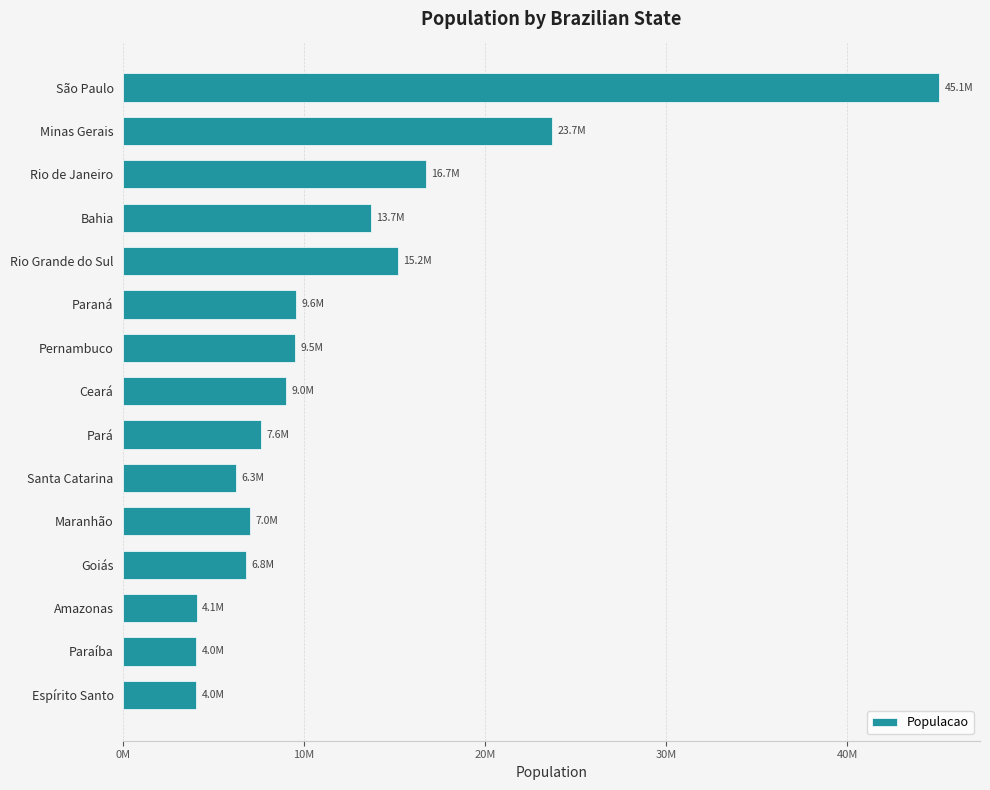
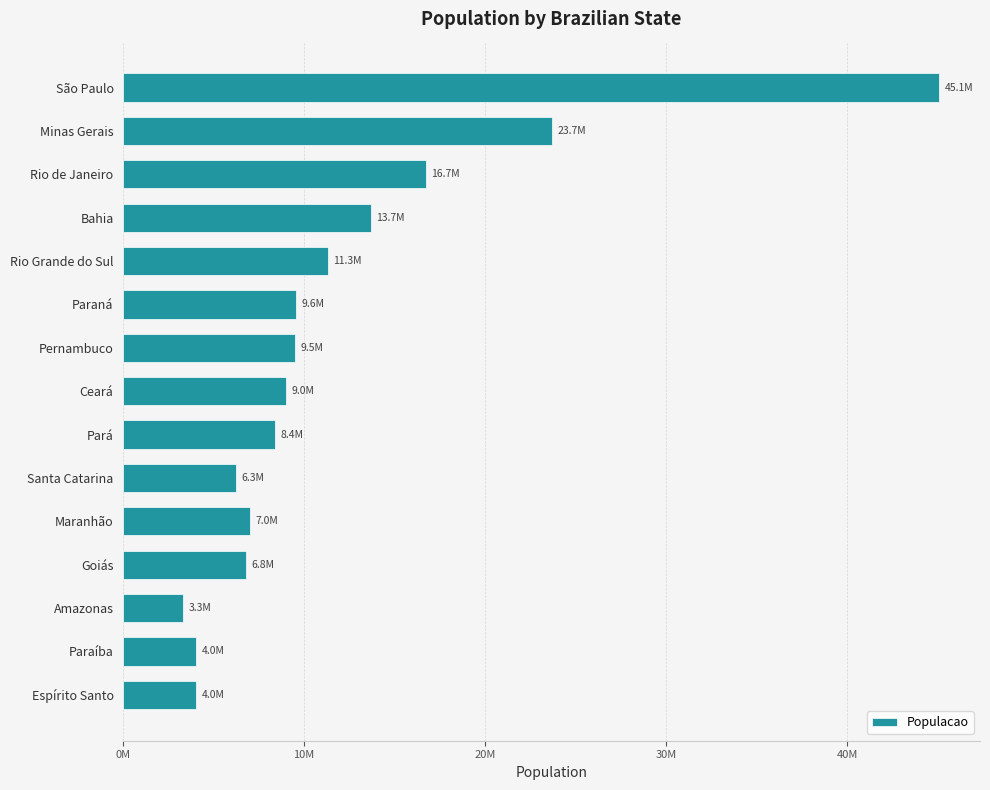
Rio Grande do Sul: 15.2M -> 11.3M
Pará: 7.6M -> 8.4M
Amazonas: 4.1M -> 3.3M
